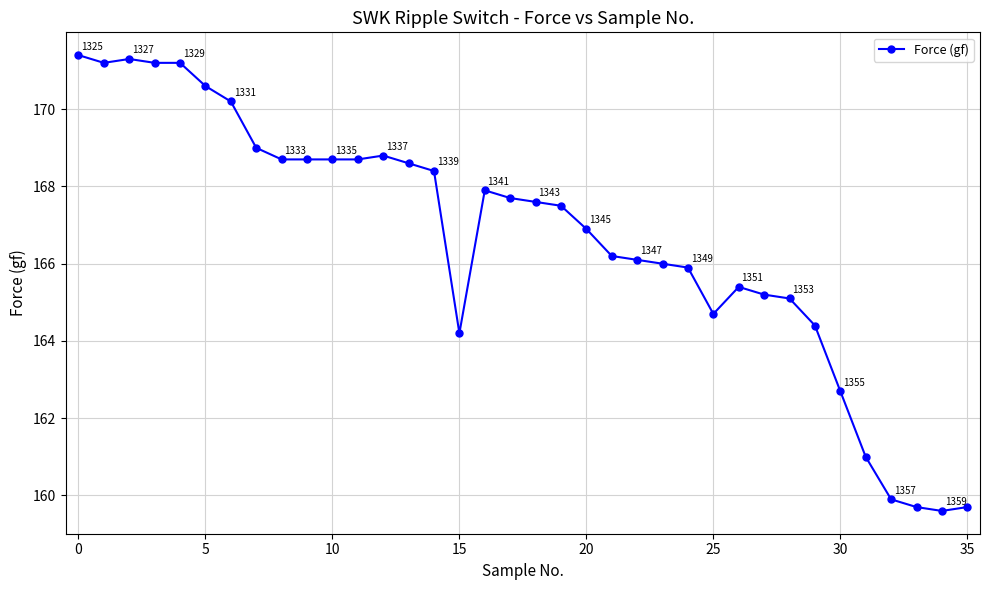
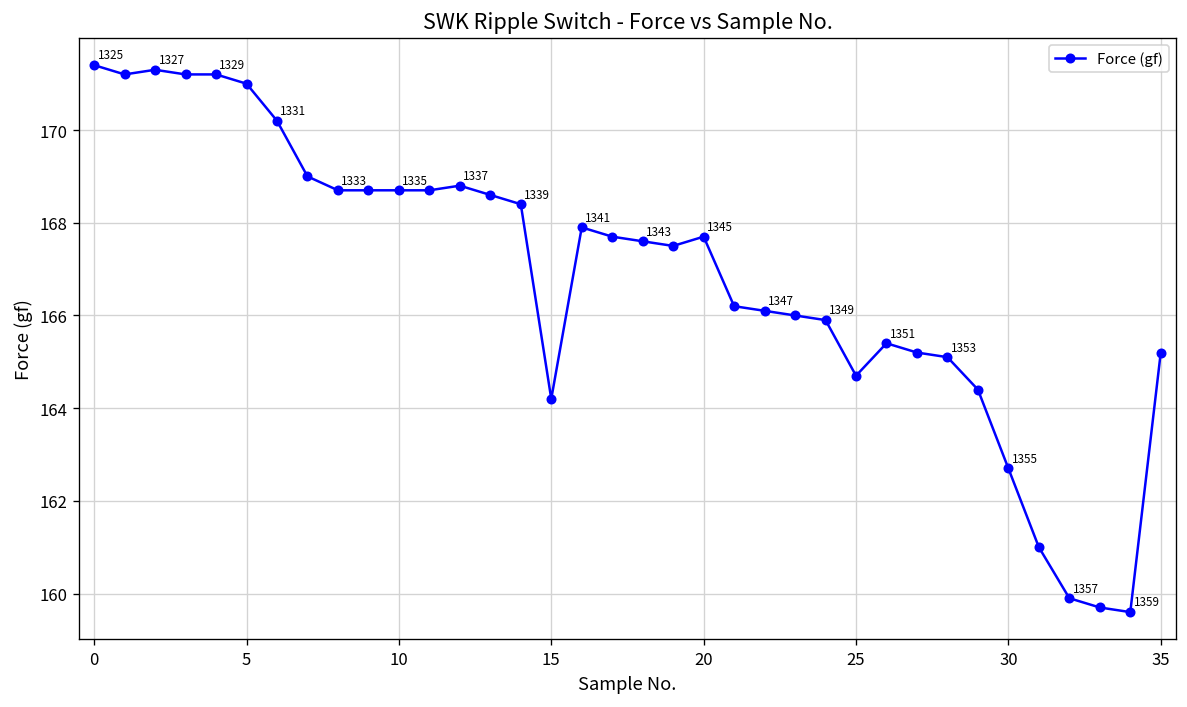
5: 170.6 -> 171.0
20: 166.9 -> 167.7
35: 159.7 -> 165.2
